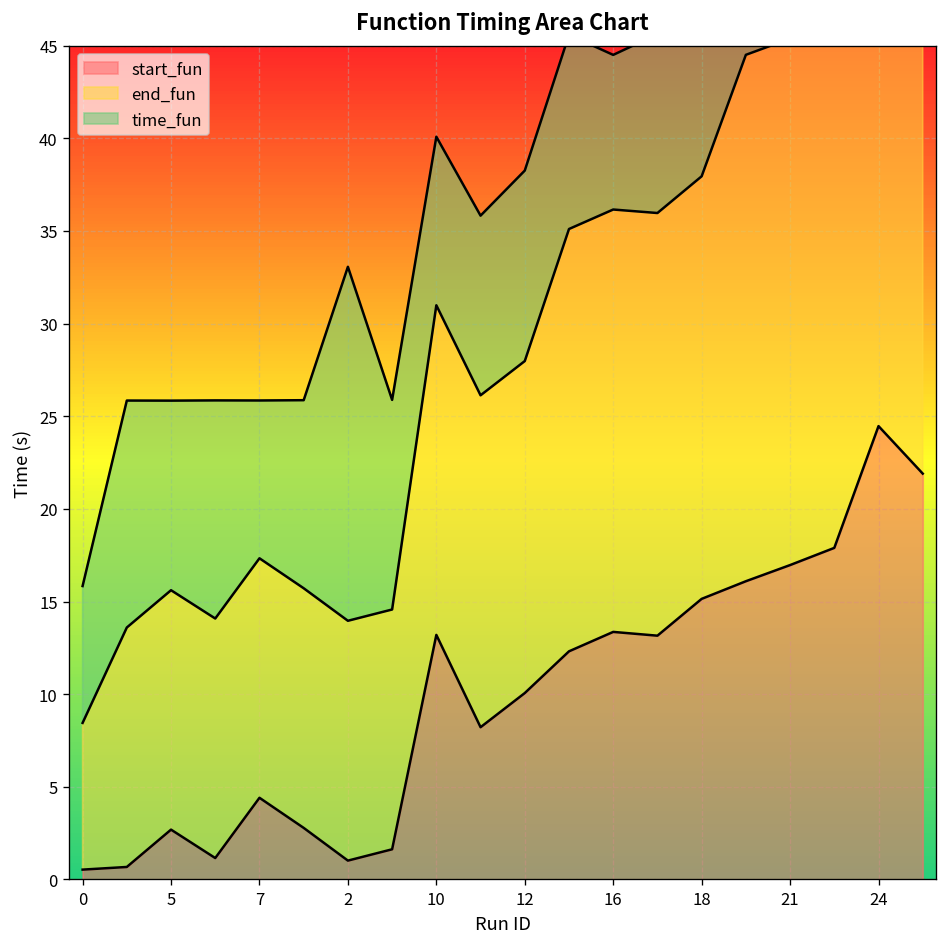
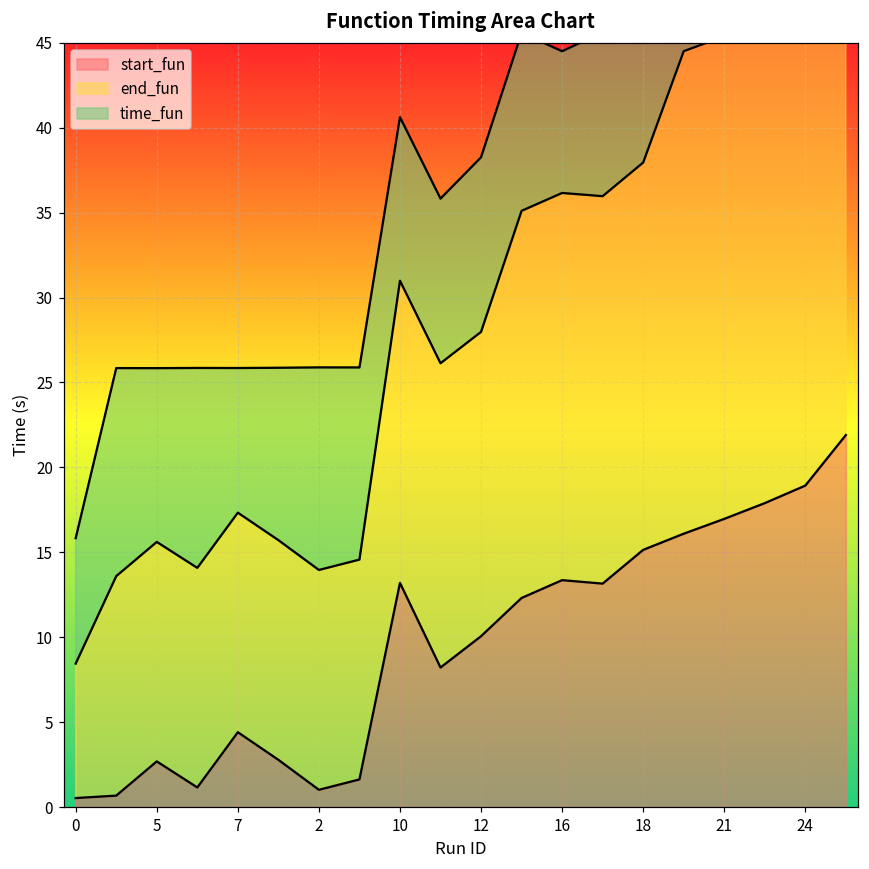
time_fun, 2: 19.1 -> 11.9
time_fun, 10: 9.1 -> 9.6
start_fun, 24: 24.5 -> 18.9
